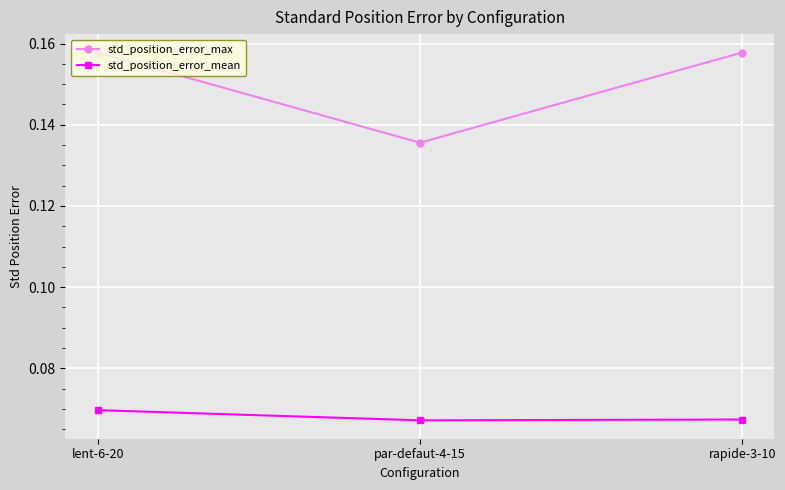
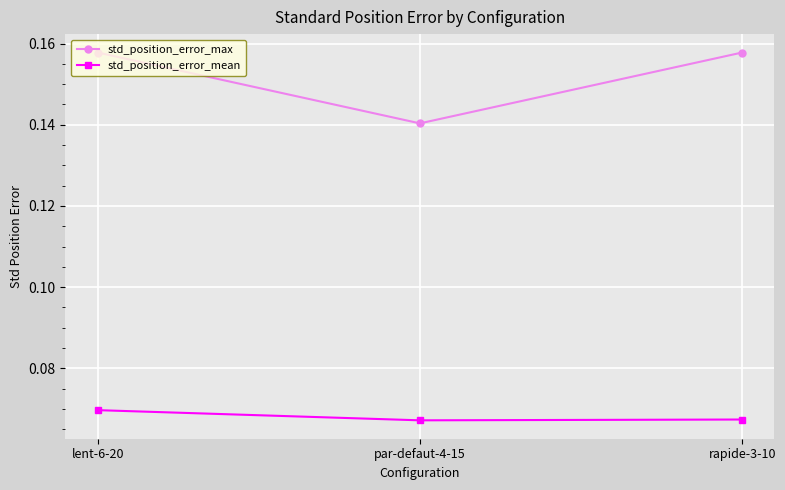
std_position_error_max, par-defaut-4-15: 0.136 -> 0.140
